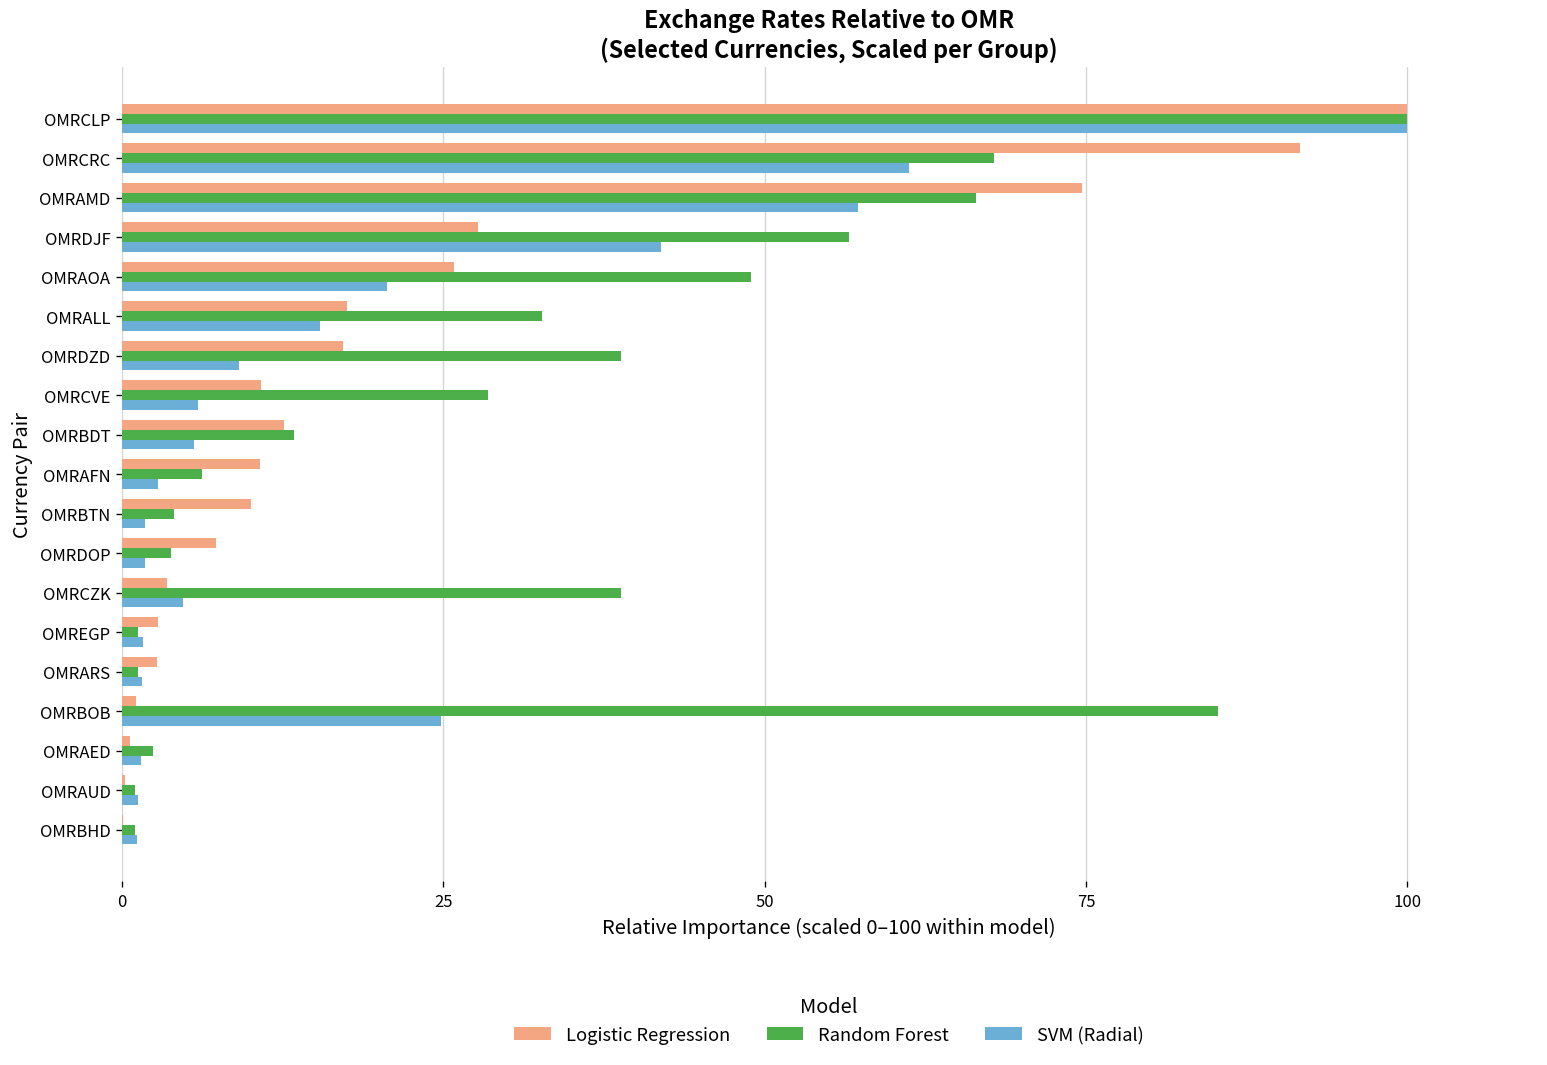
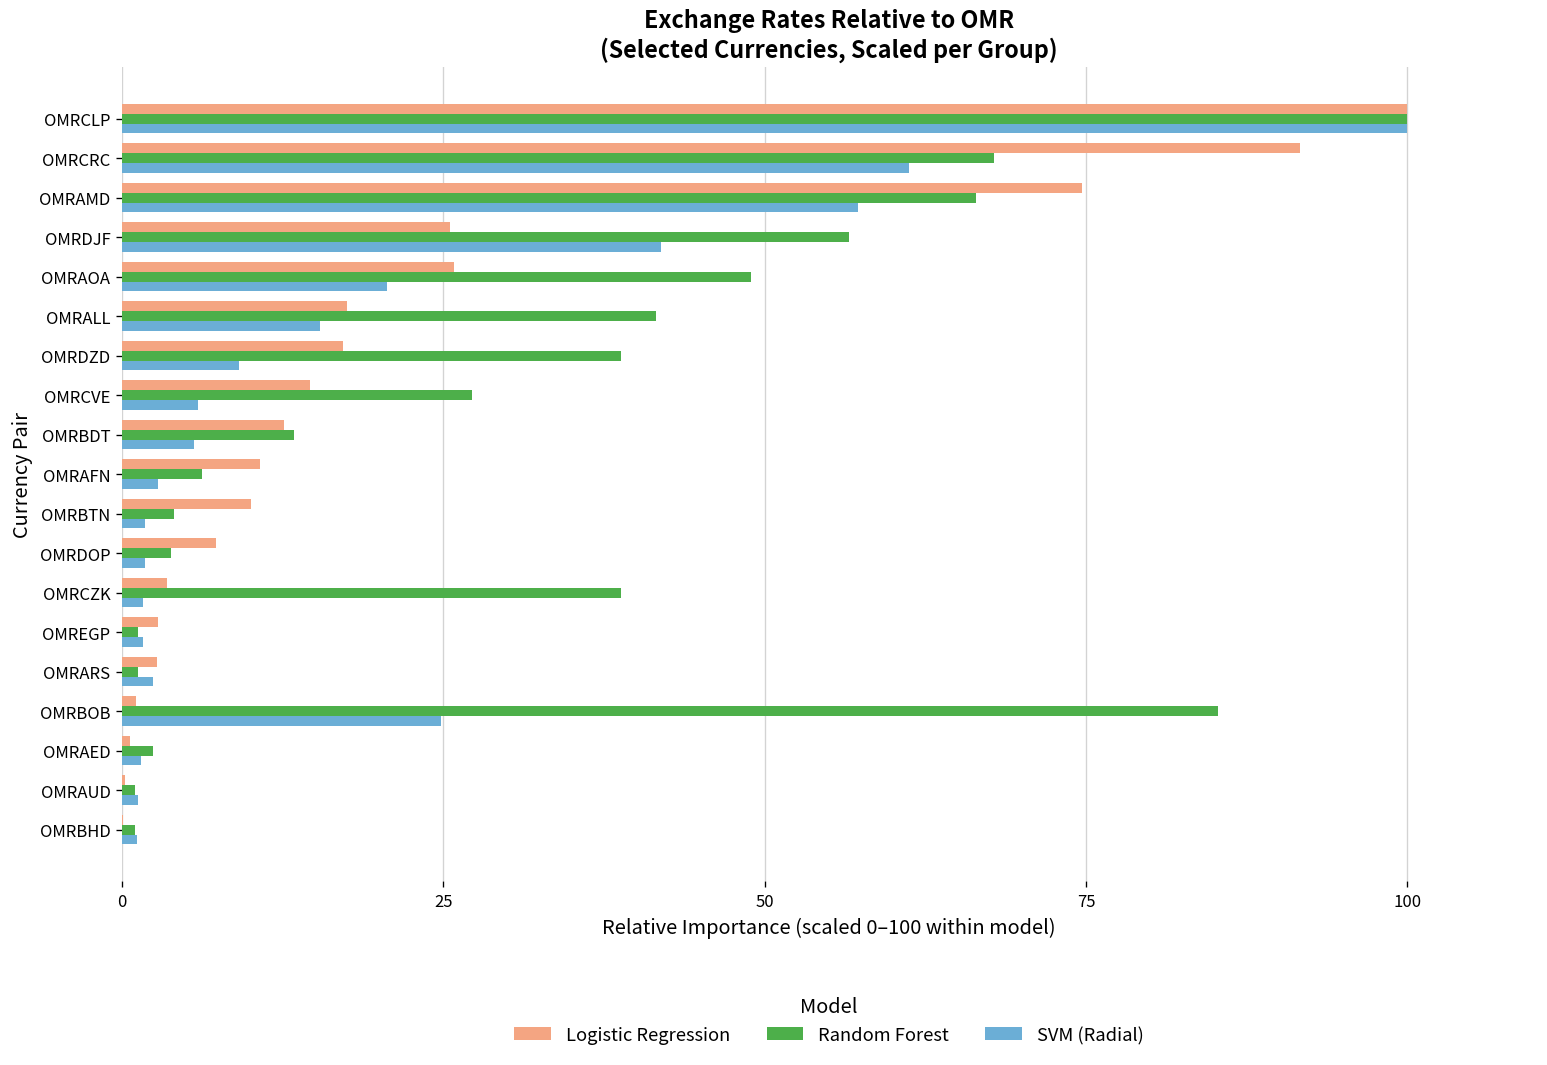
Logistic Regression, OMRDJF: 27.7 -> 25.5
Random Forest, OMRALL: 32.7 -> 41.6
Logistic Regression, OMRCVE: 10.8 -> 14.6
Random Forest, OMRCVE: 28.4 -> 27.2
SVM (Radial), OMRCZK: 4.7 -> 1.6
SVM (Radial), OMRARS: 1.5 -> 2.4
